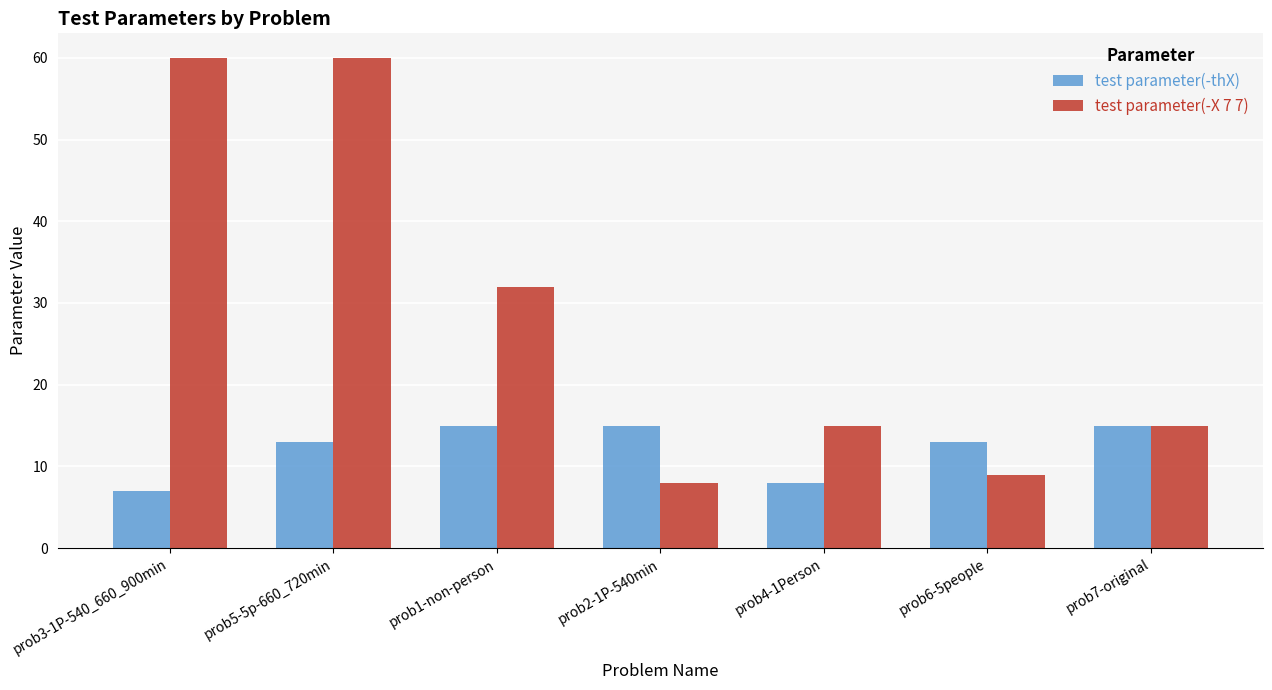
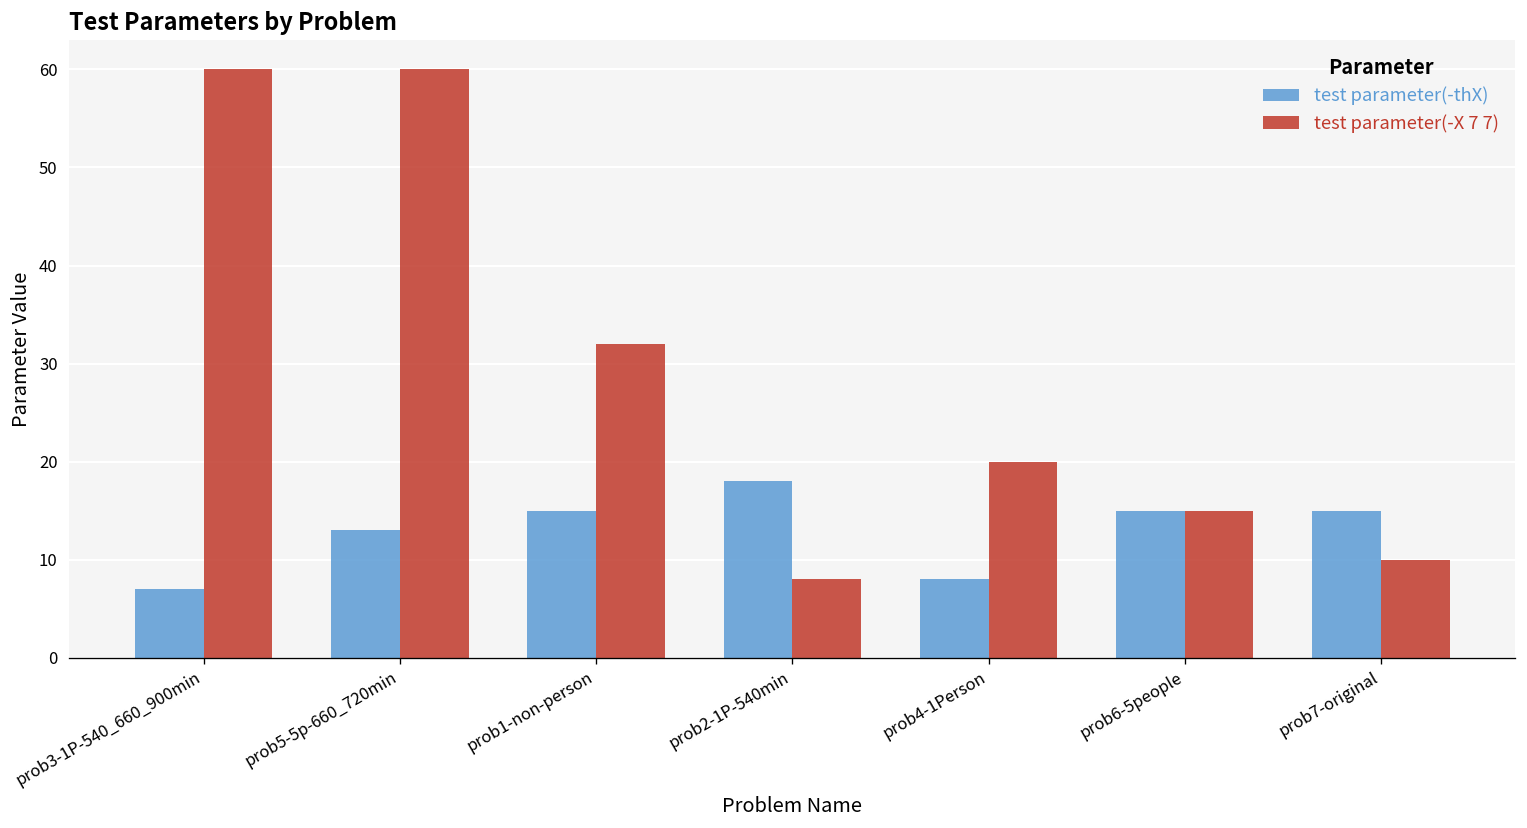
test parameter(-thX), prob2-1P-540min: 15 -> 18
test parameter(-X 7 7), prob4-1Person: 15 -> 20
test parameter(-thX), prob6-5people: 13 -> 15
test parameter(-X 7 7), prob6-5people: 9 -> 15
test parameter(-X 7 7), prob7-original: 15 -> 10
